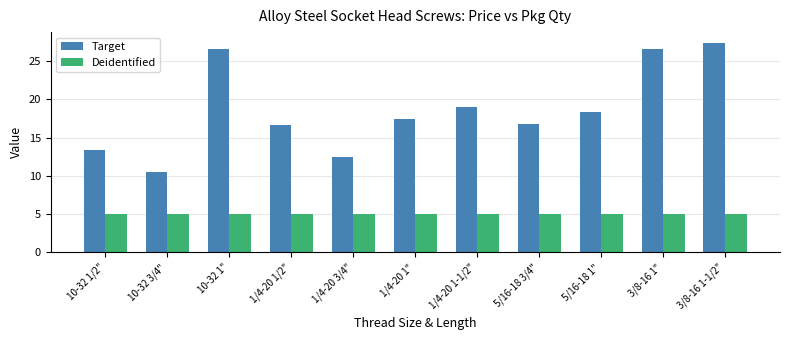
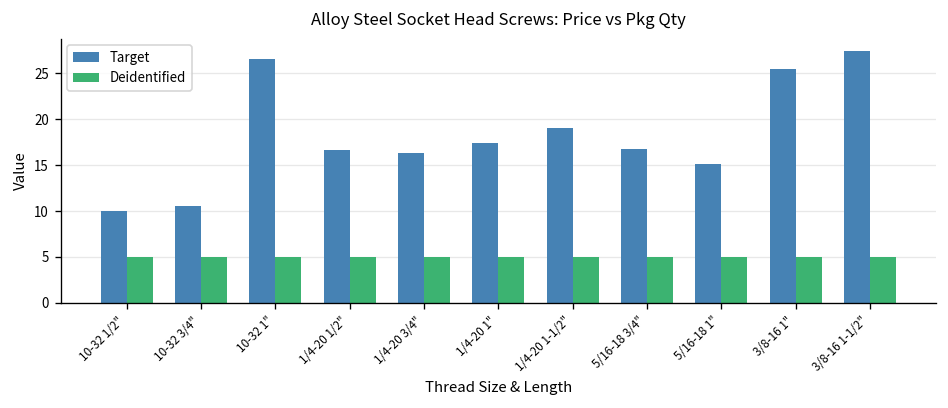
Target, 10-32 1/2": 13 -> 10
Target, 1/4-20 3/4": 12 -> 16
Target, 5/16-18 1": 18 -> 15
Target, 3/8-16 1": 27 -> 26
